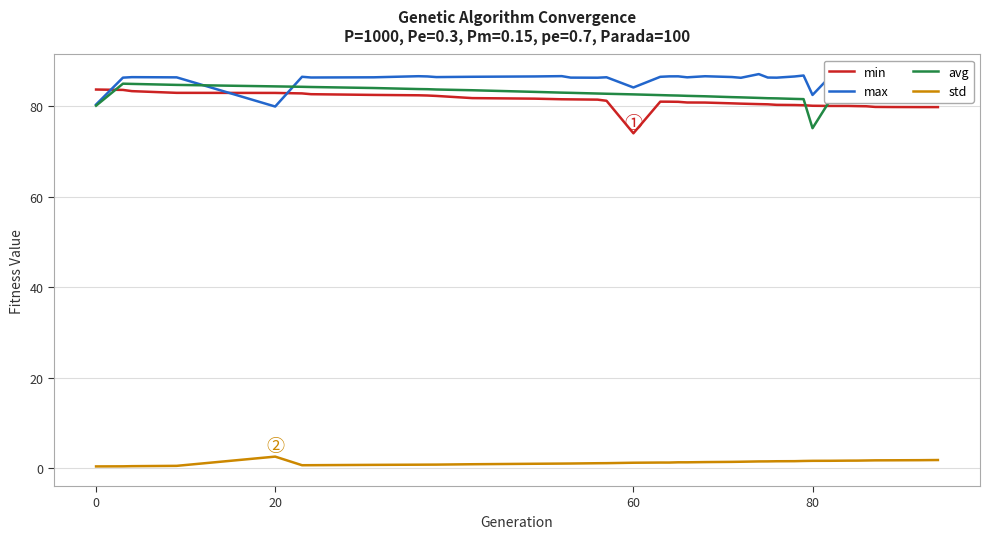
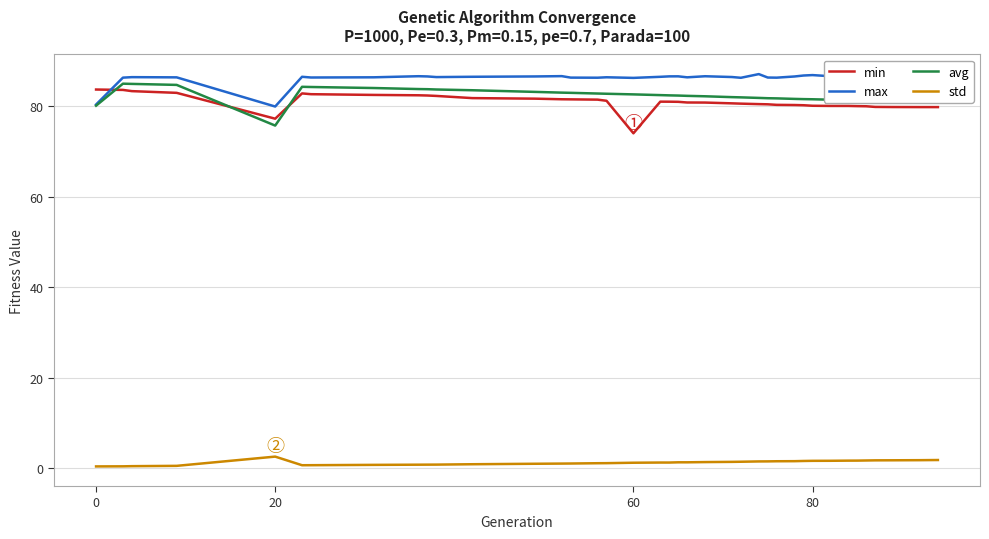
min, 20: 83 -> 77
avg, 20: 84 -> 76
max, 60: 84 -> 86
max, 80: 82 -> 87
avg, 80: 75 -> 81
